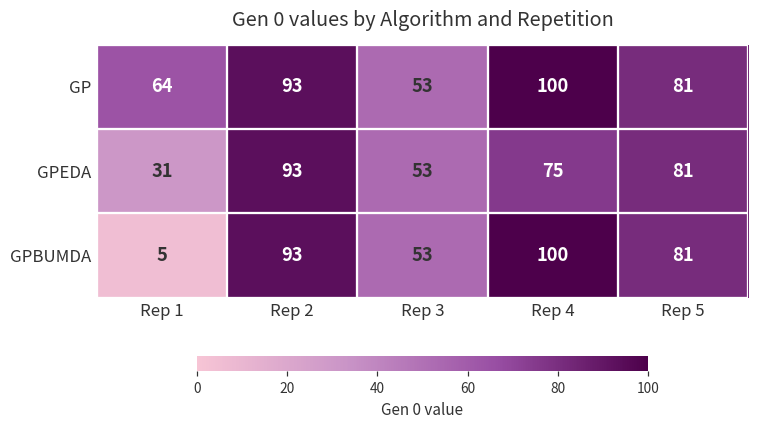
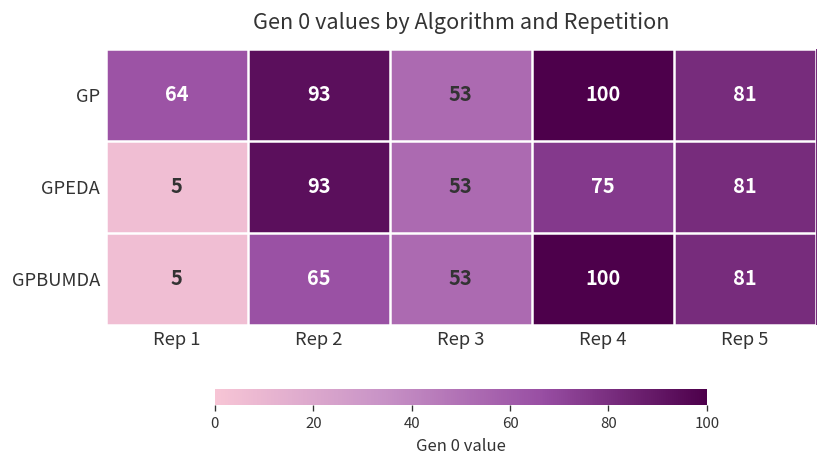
GPEDA, Rep 1: 31 -> 5
GPBUMDA, Rep 2: 93 -> 65
